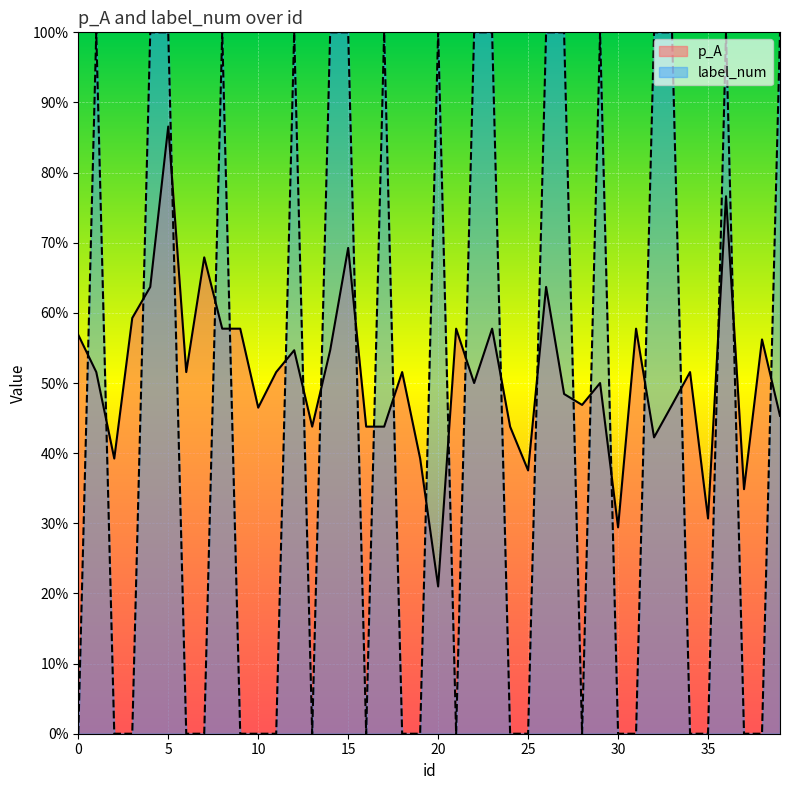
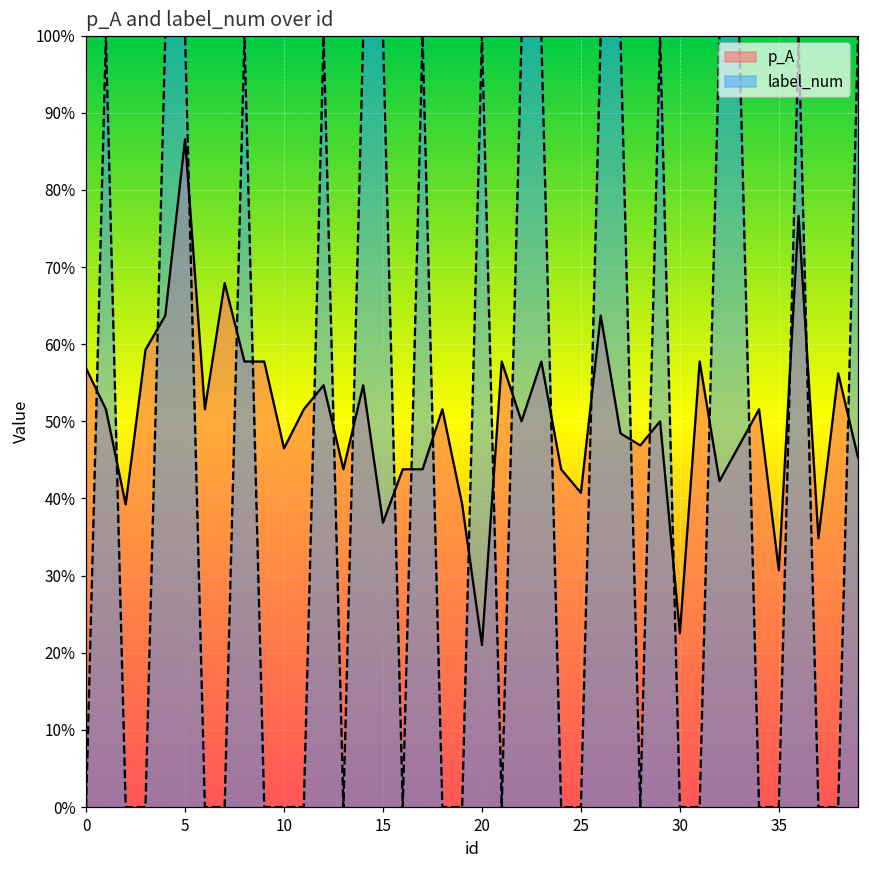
p_A, 15: 69% -> 37%
p_A, 25: 38% -> 41%
p_A, 30: 29% -> 23%
